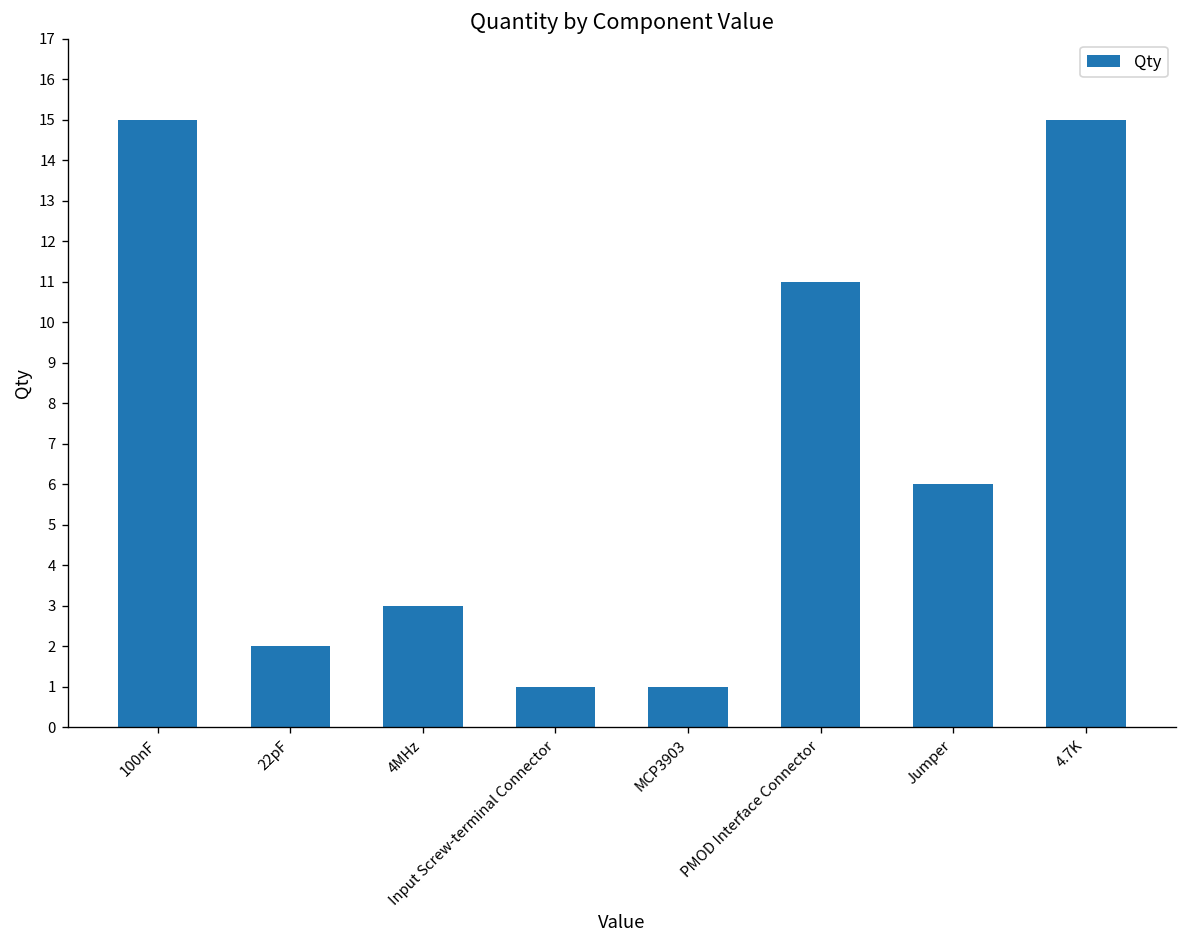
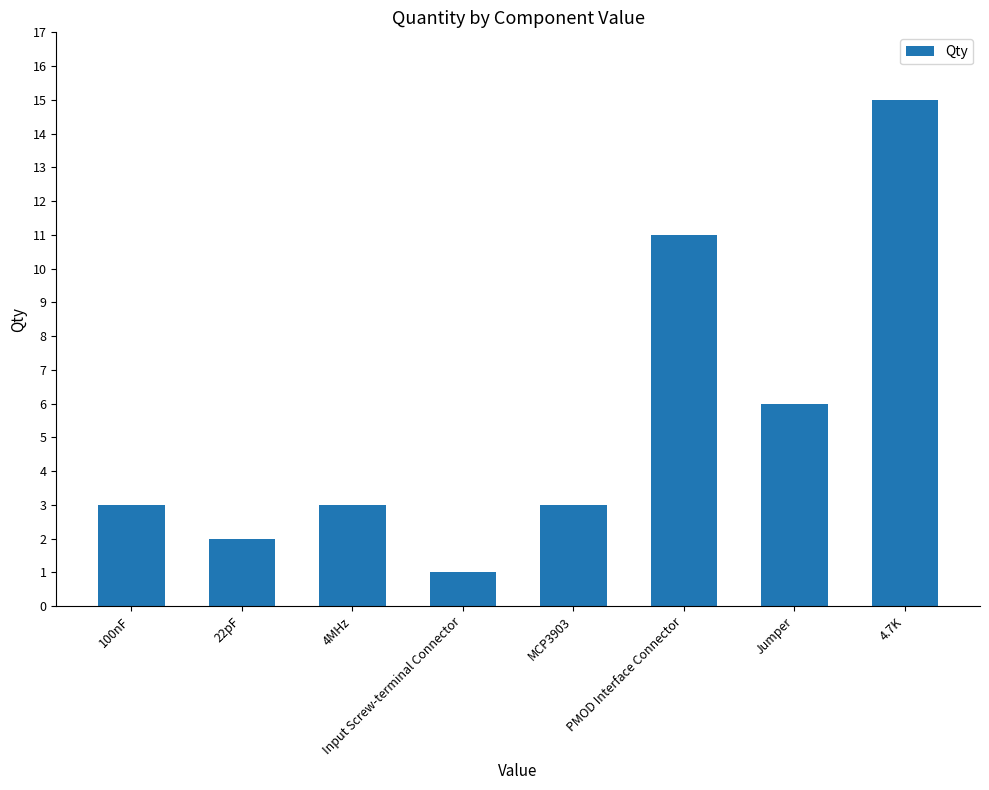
100nF: 15 -> 3
MCP3903: 1 -> 3
